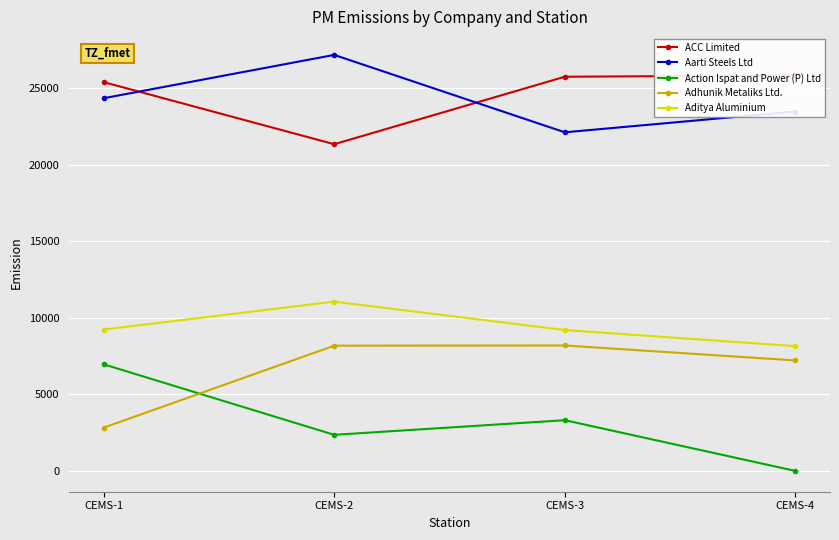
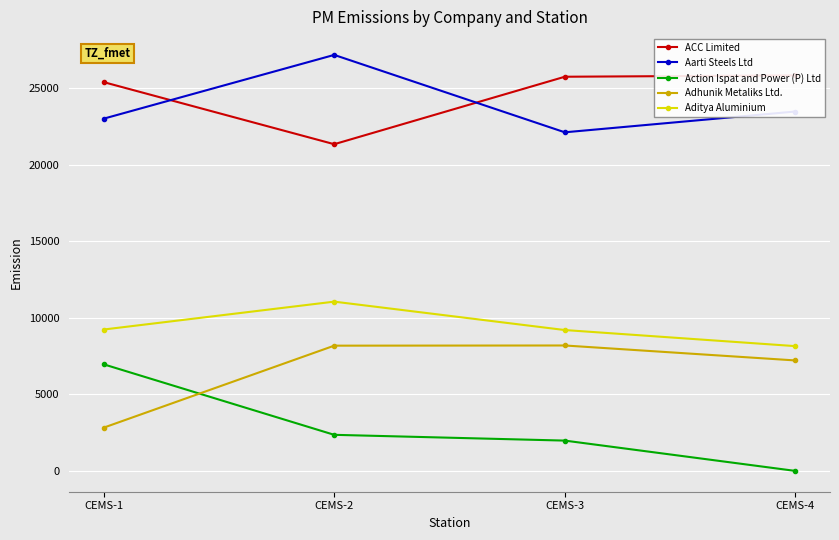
Aarti Steels Ltd, CEMS-1: 24300 -> 23000
Action Ispat and Power (P) Ltd, CEMS-3: 3300 -> 2000
